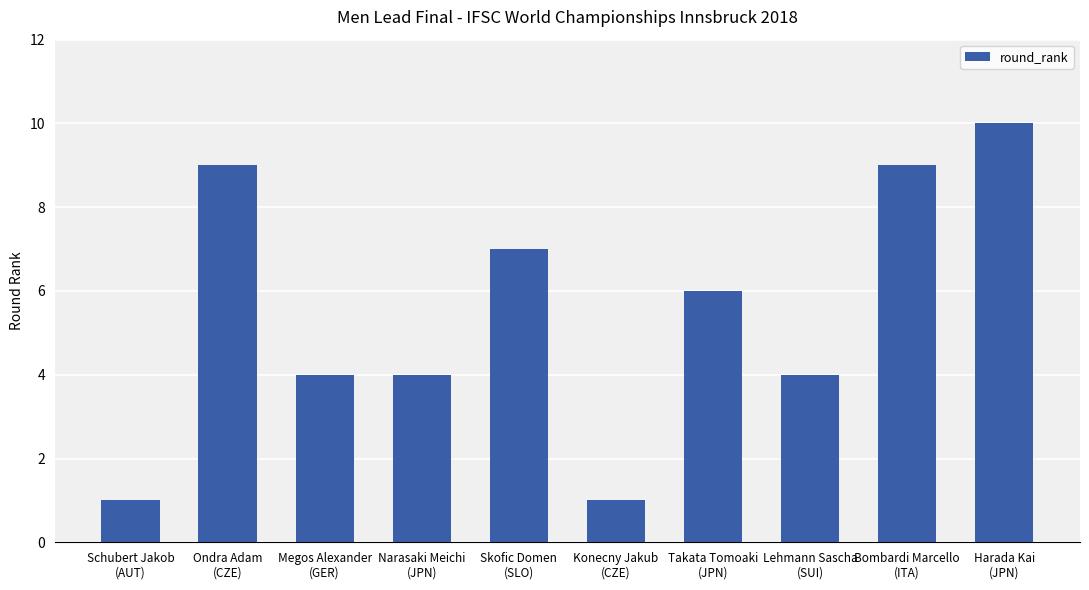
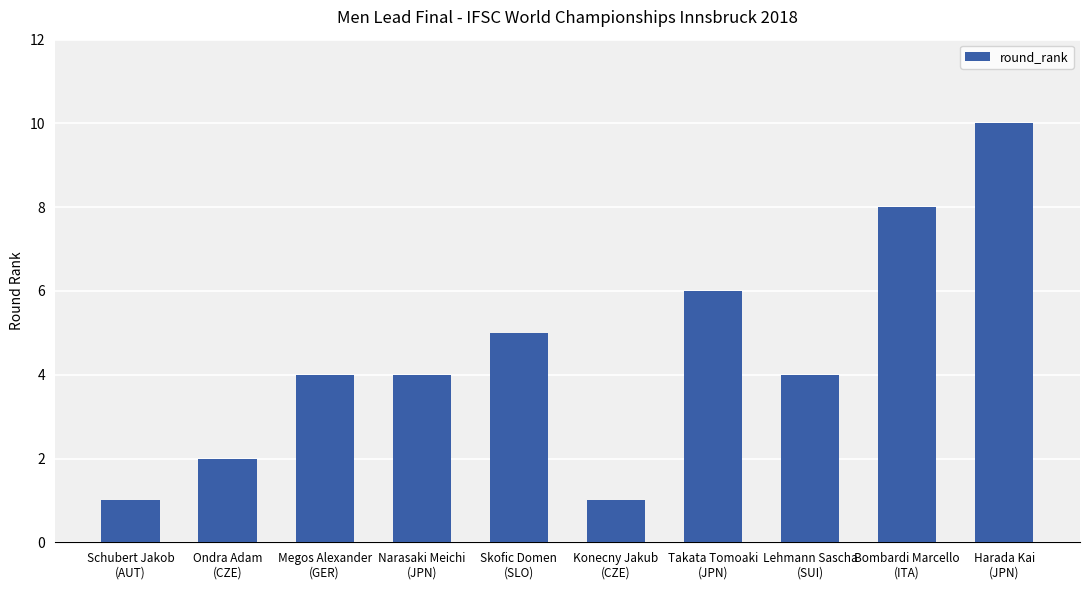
Ondra Adam (CZE): 9 -> 2
Skofic Domen (SLO): 7 -> 5
Bombardi Marcello (ITA): 9 -> 8
